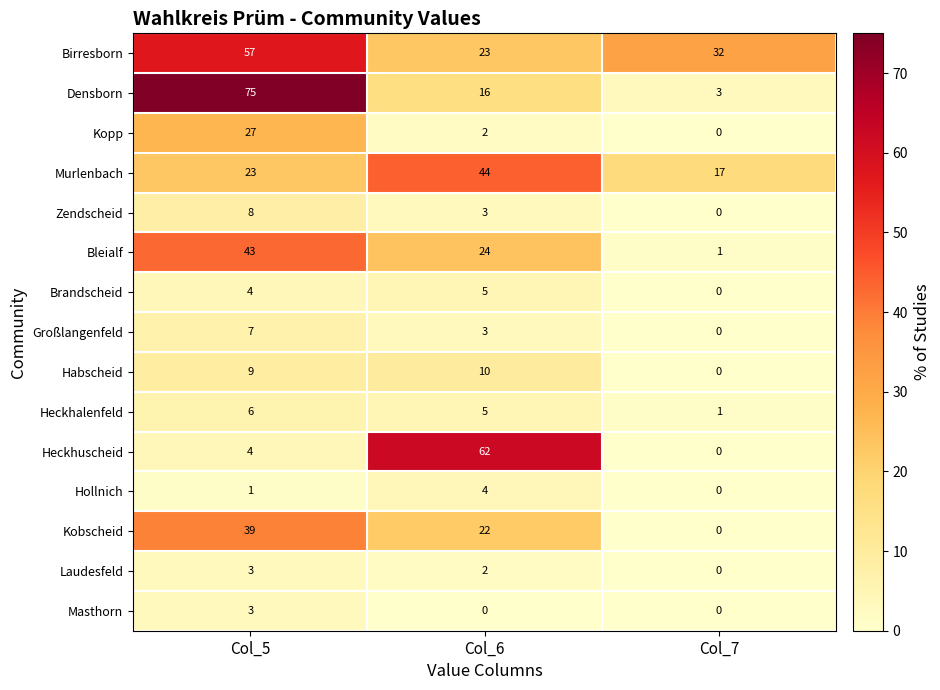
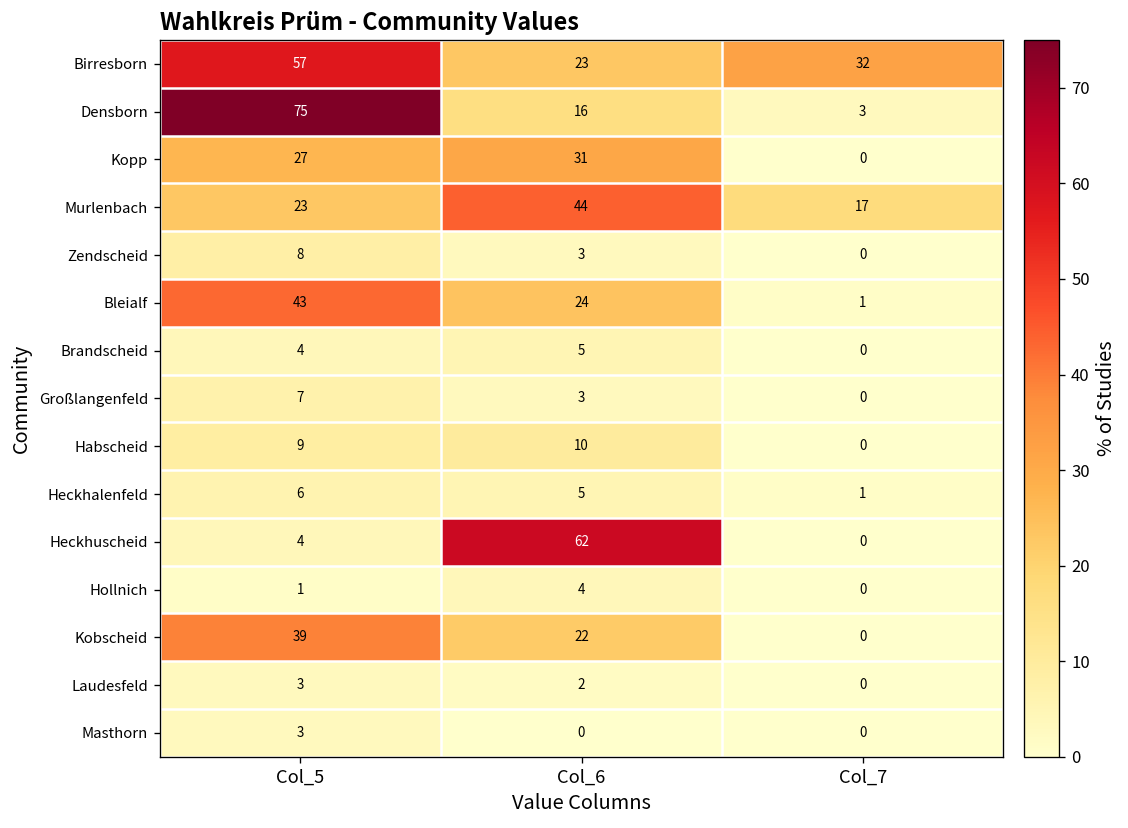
Kopp, Col_6: 2 -> 31
